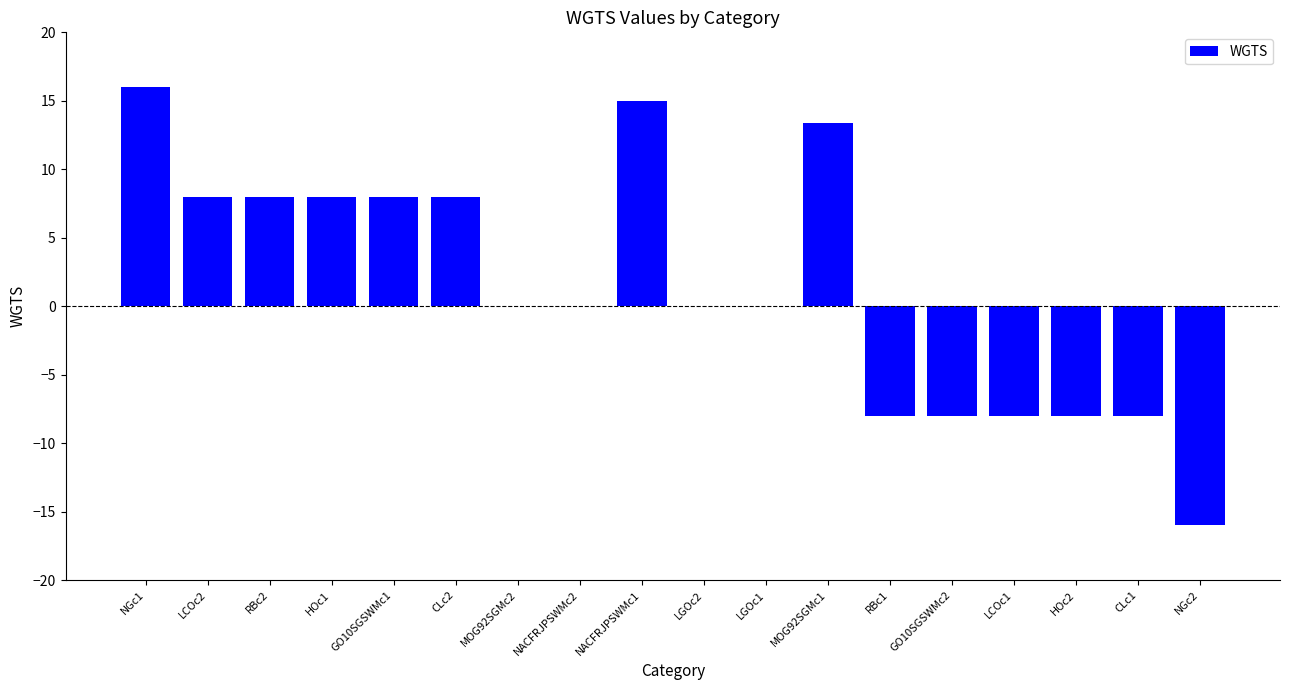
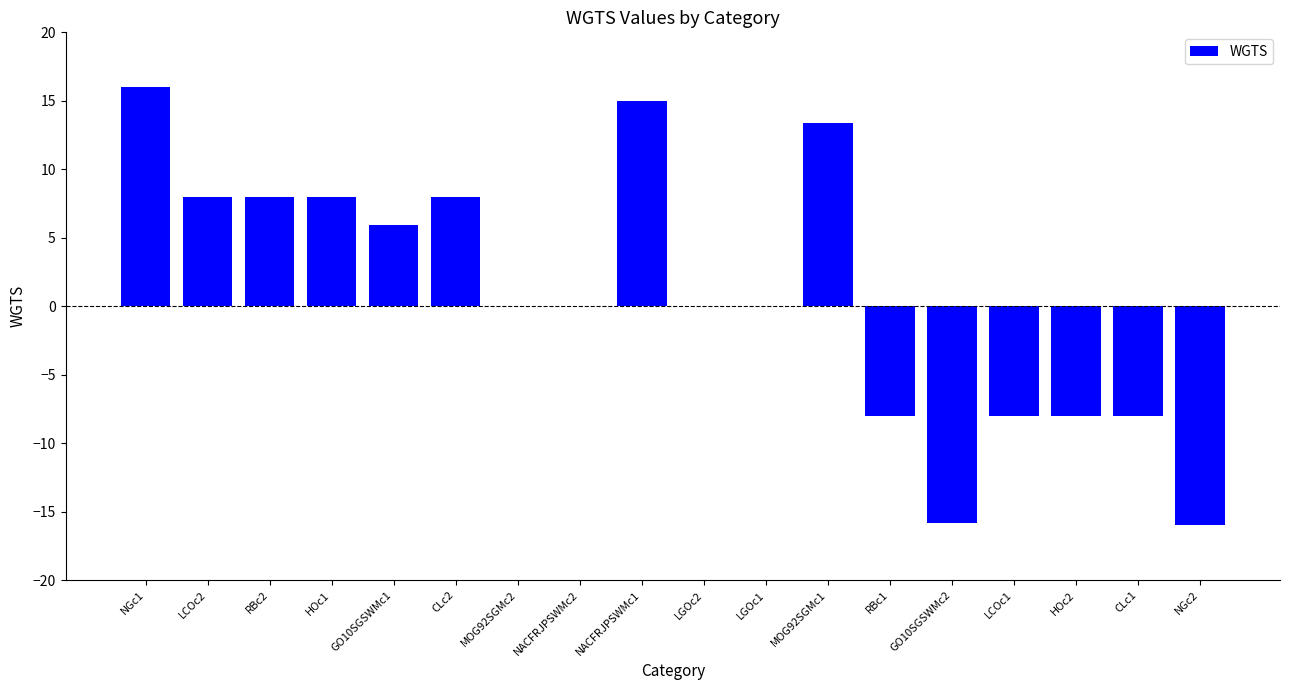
GO10SGSWMc1: 8.0 -> 5.9
GO10SGSWMc2: -8.0 -> -15.8
